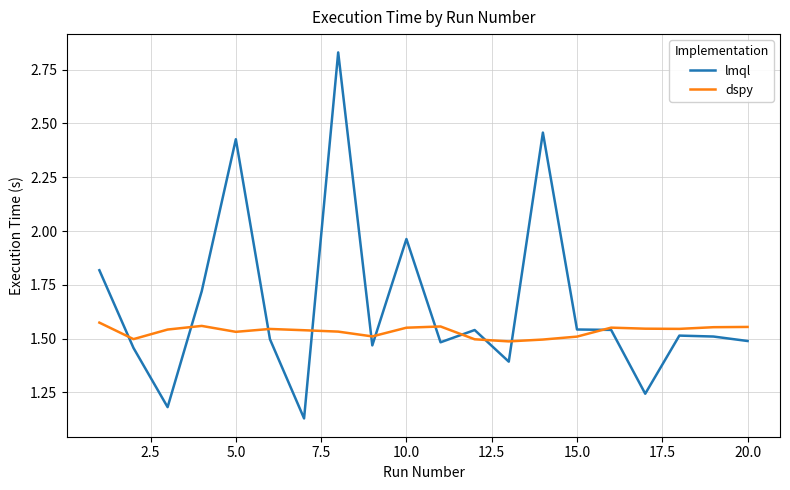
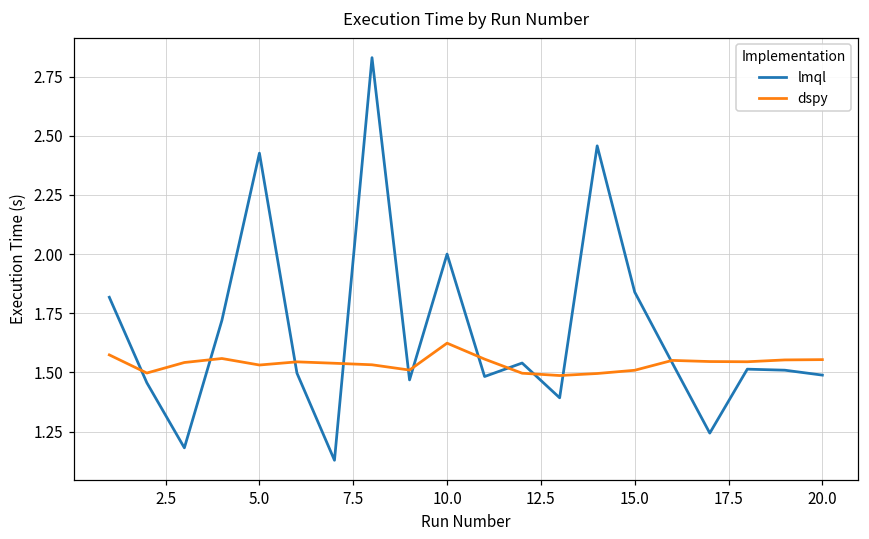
lmql, 10.0: 1.96 -> 2.00
dspy, 10.0: 1.55 -> 1.62
lmql, 15.0: 1.54 -> 1.84
